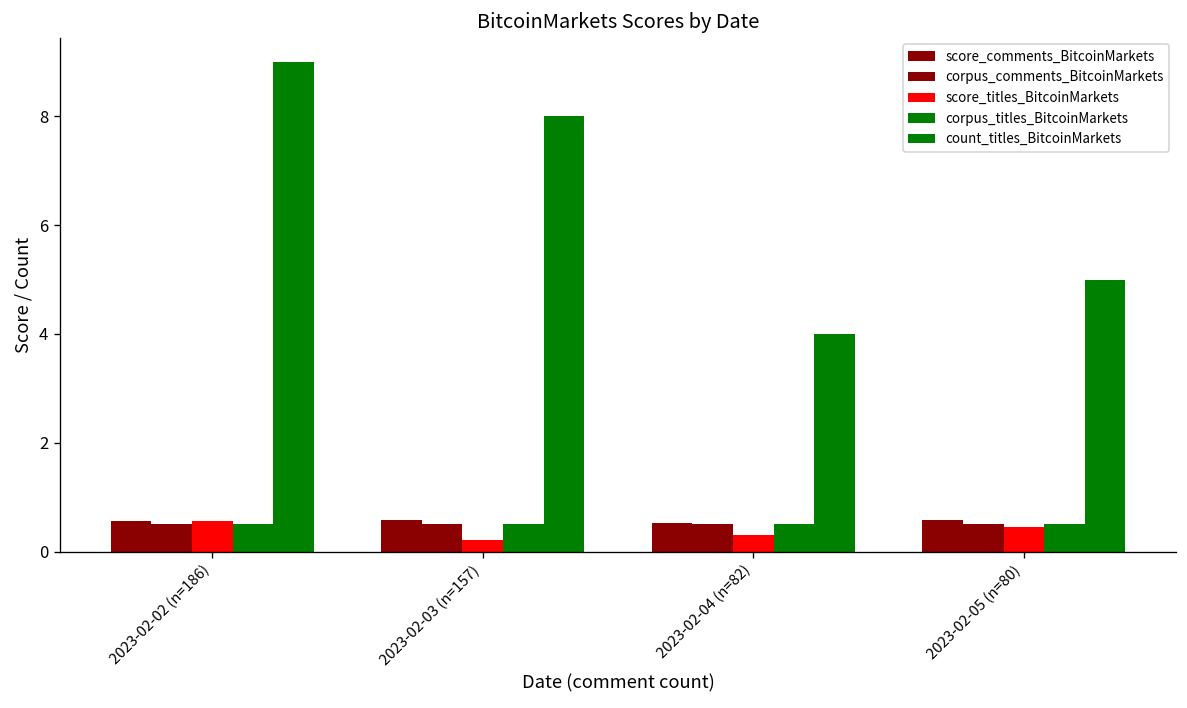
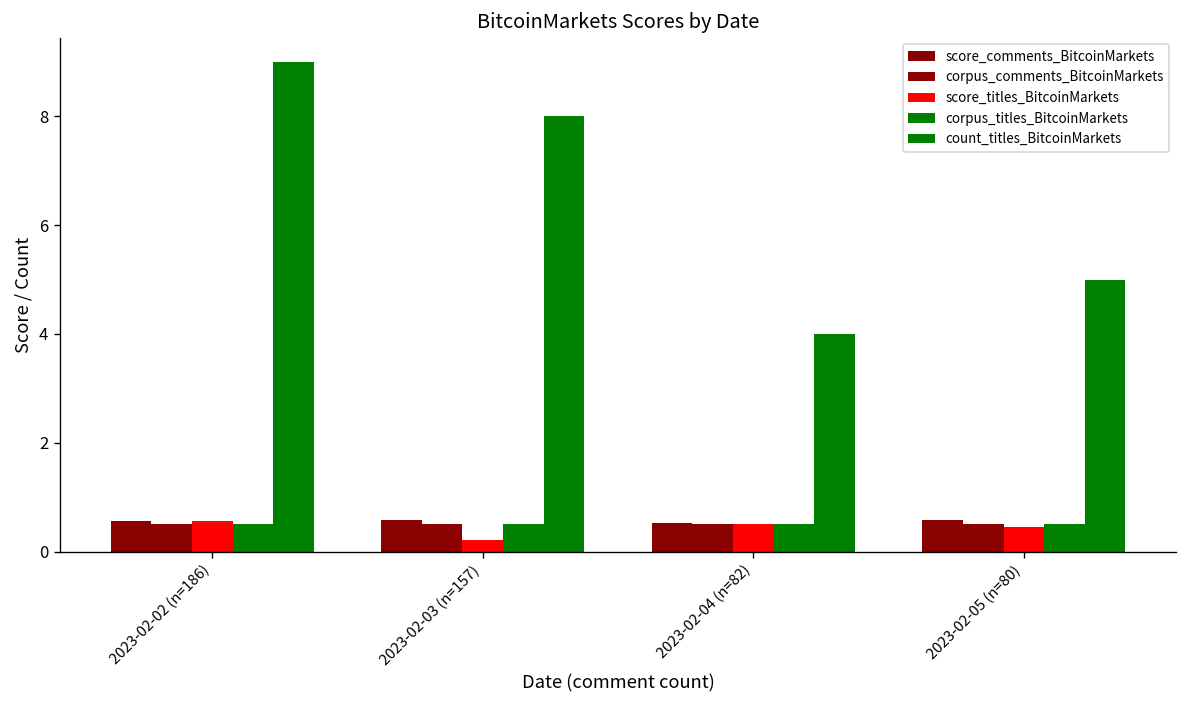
score_titles_BitcoinMarkets, 2023-02-04 (n=82): 0.3 -> 0.5
